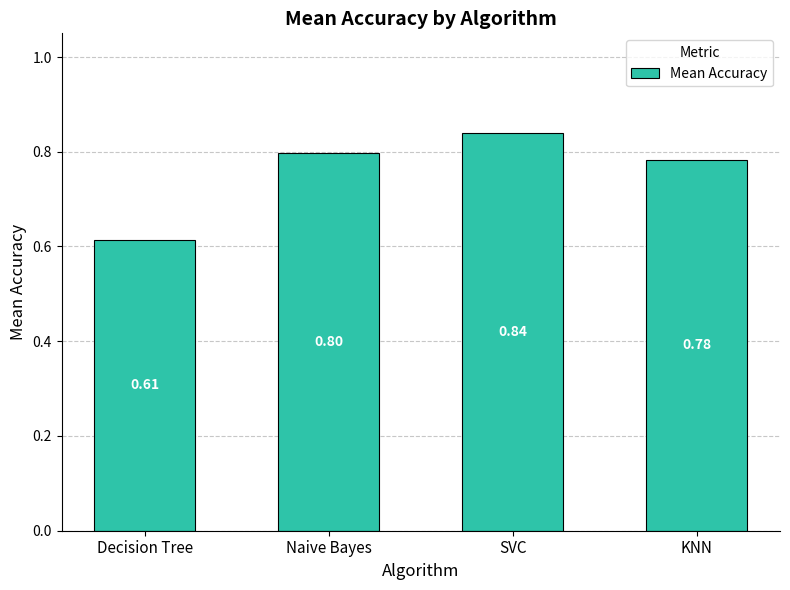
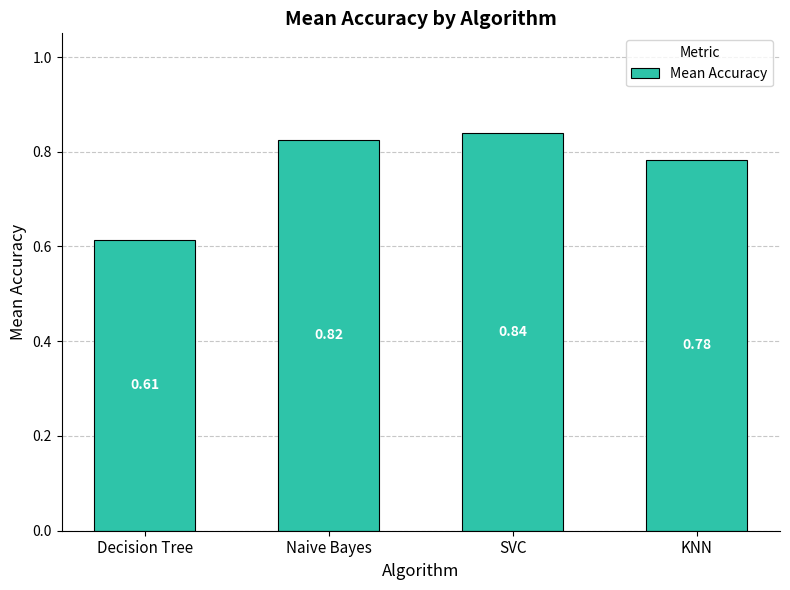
Naive Bayes: 0.80 -> 0.82
